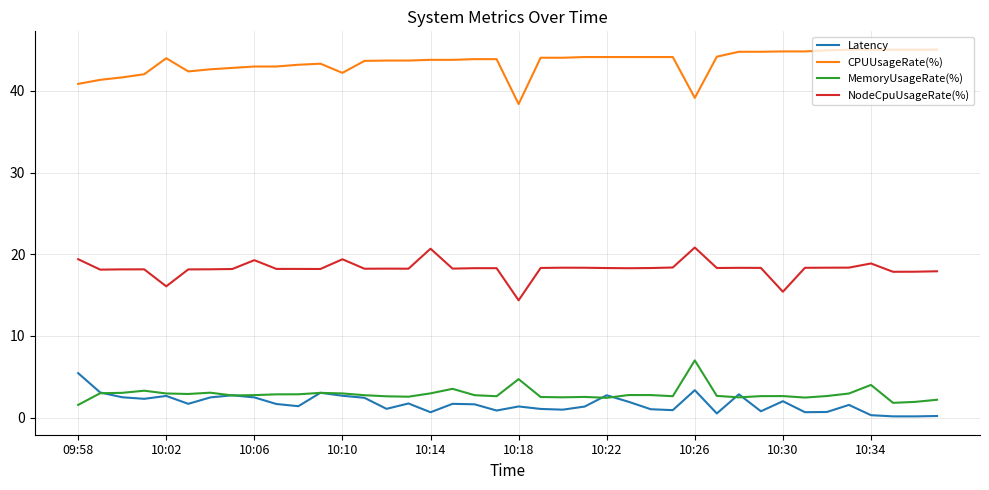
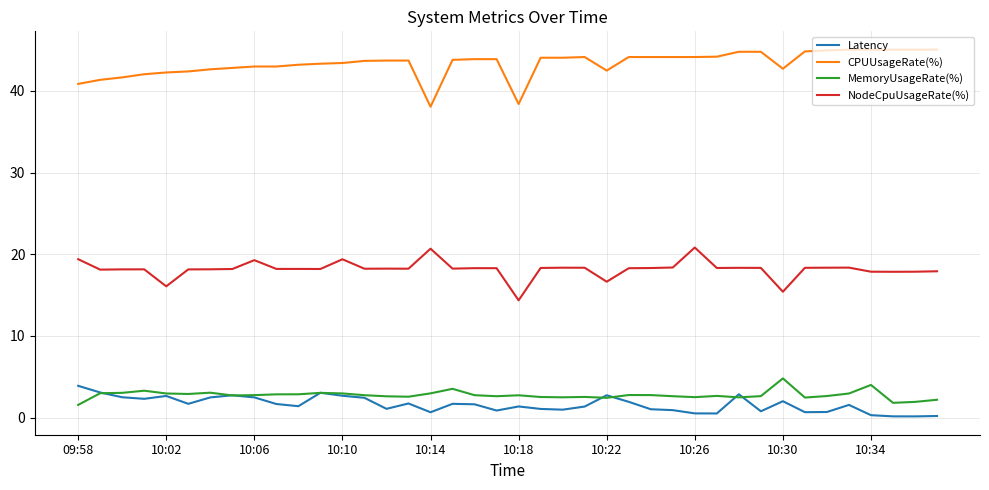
Latency, 09:58: 5 -> 4
CPUUsageRate(%), 10:02: 44 -> 42
CPUUsageRate(%), 10:10: 42 -> 43
CPUUsageRate(%), 10:14: 44 -> 38
MemoryUsageRate(%), 10:18: 5 -> 3
CPUUsageRate(%), 10:22: 44 -> 42
NodeCpuUsageRate(%), 10:22: 18 -> 17
Latency, 10:26: 3 -> 1
CPUUsageRate(%), 10:26: 39 -> 44
MemoryUsageRate(%), 10:26: 7 -> 2
CPUUsageRate(%), 10:30: 45 -> 43
MemoryUsageRate(%), 10:30: 3 -> 5
NodeCpuUsageRate(%), 10:34: 19 -> 18
